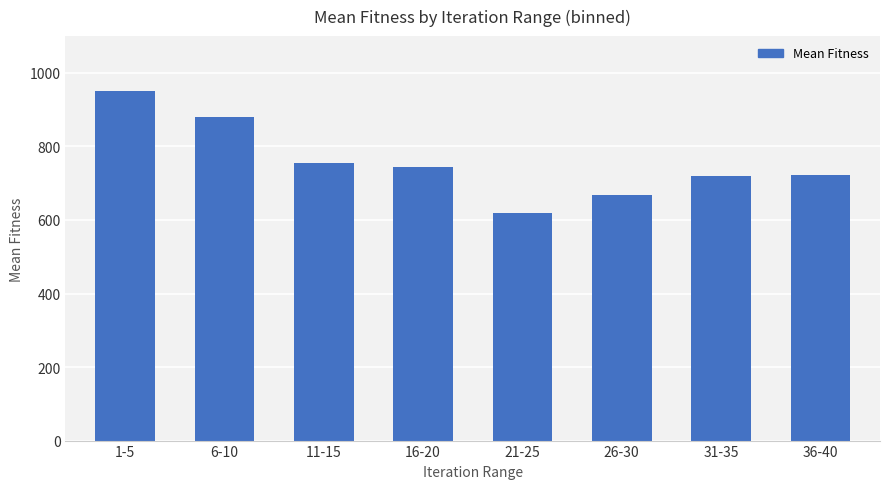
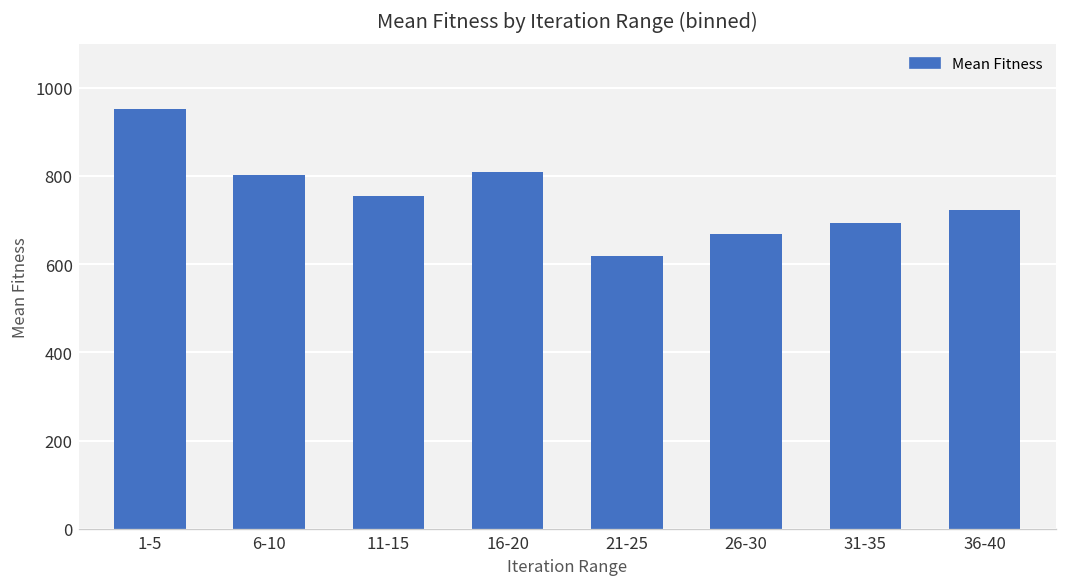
6-10: 880 -> 800
16-20: 740 -> 810
31-35: 720 -> 690
